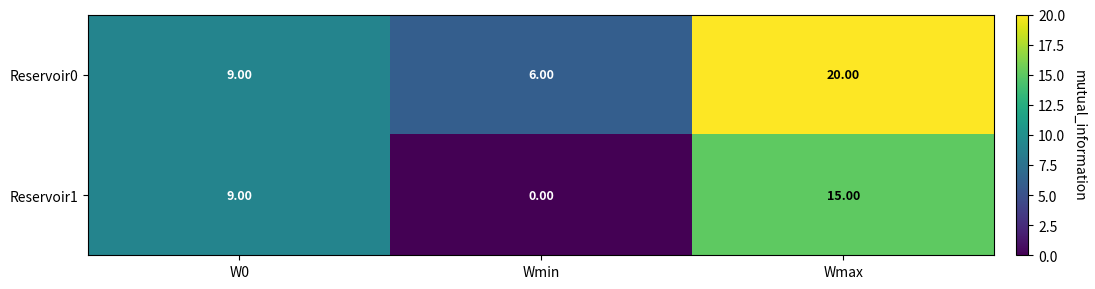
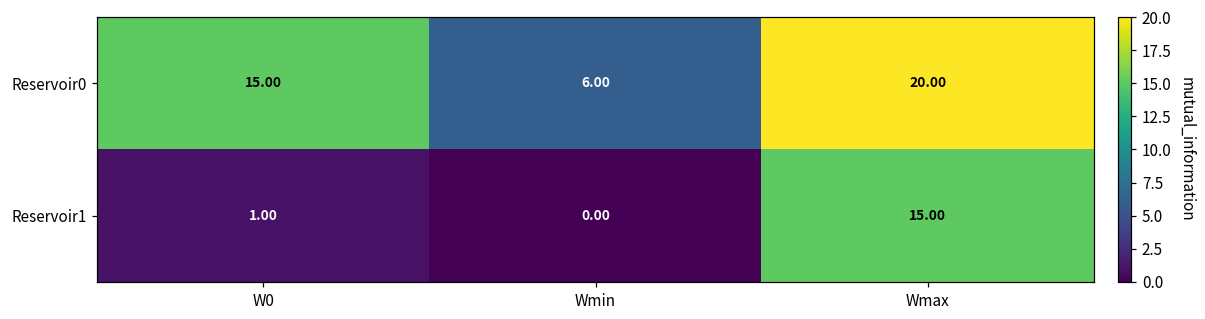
Reservoir0, W0: 9.00 -> 15.00
Reservoir1, W0: 9.00 -> 1.00
